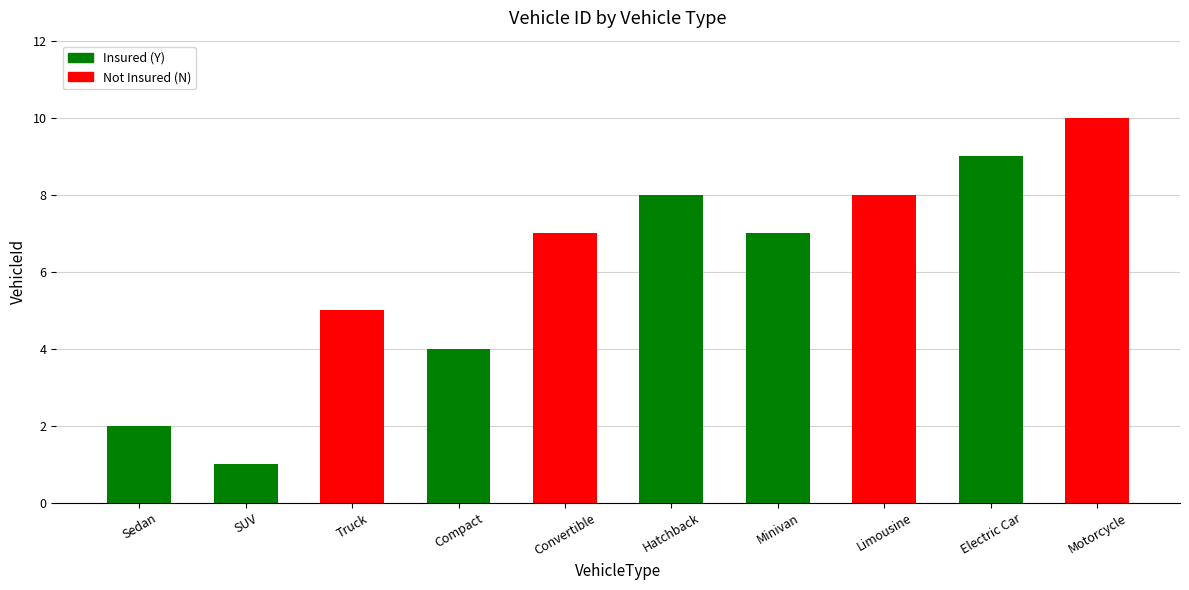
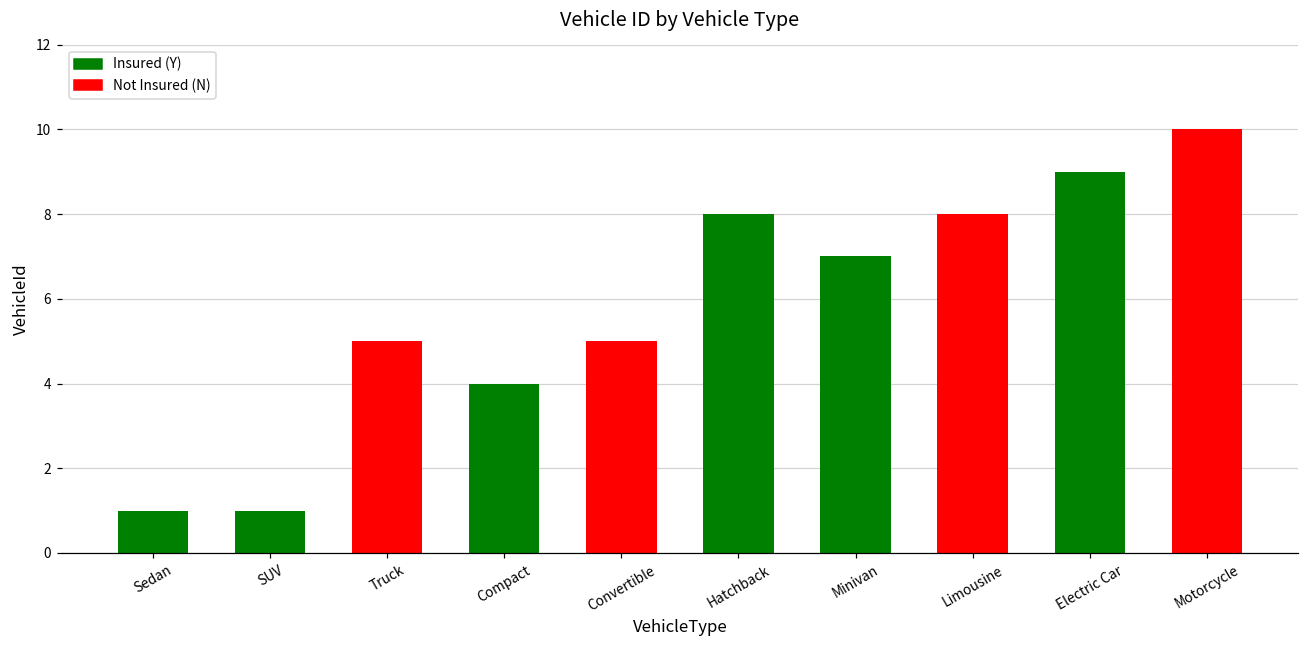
Sedan: 2 -> 1
Convertible: 7 -> 5
